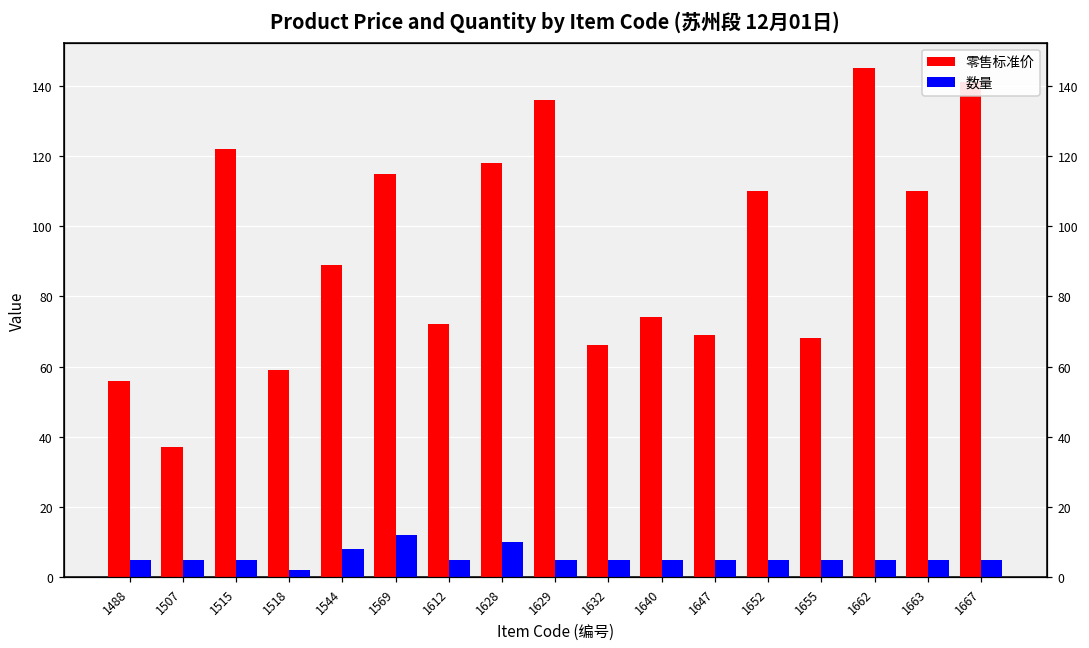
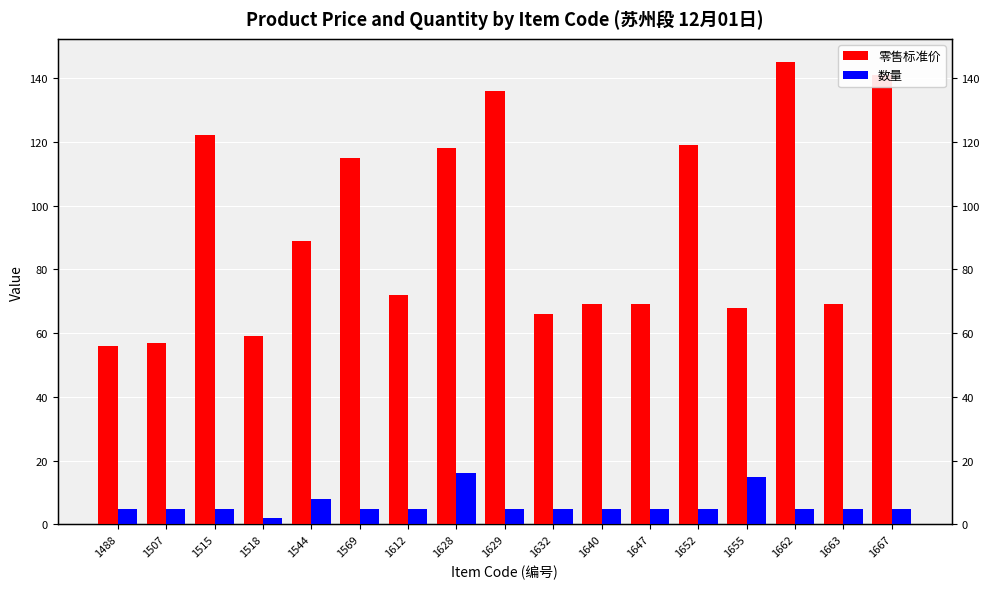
零售标准价, 1507: 37 -> 57
数量, 1569: 12 -> 5
数量, 1628: 10 -> 16
零售标准价, 1640: 74 -> 69
零售标准价, 1652: 110 -> 119
数量, 1655: 5 -> 15
零售标准价, 1663: 110 -> 69
